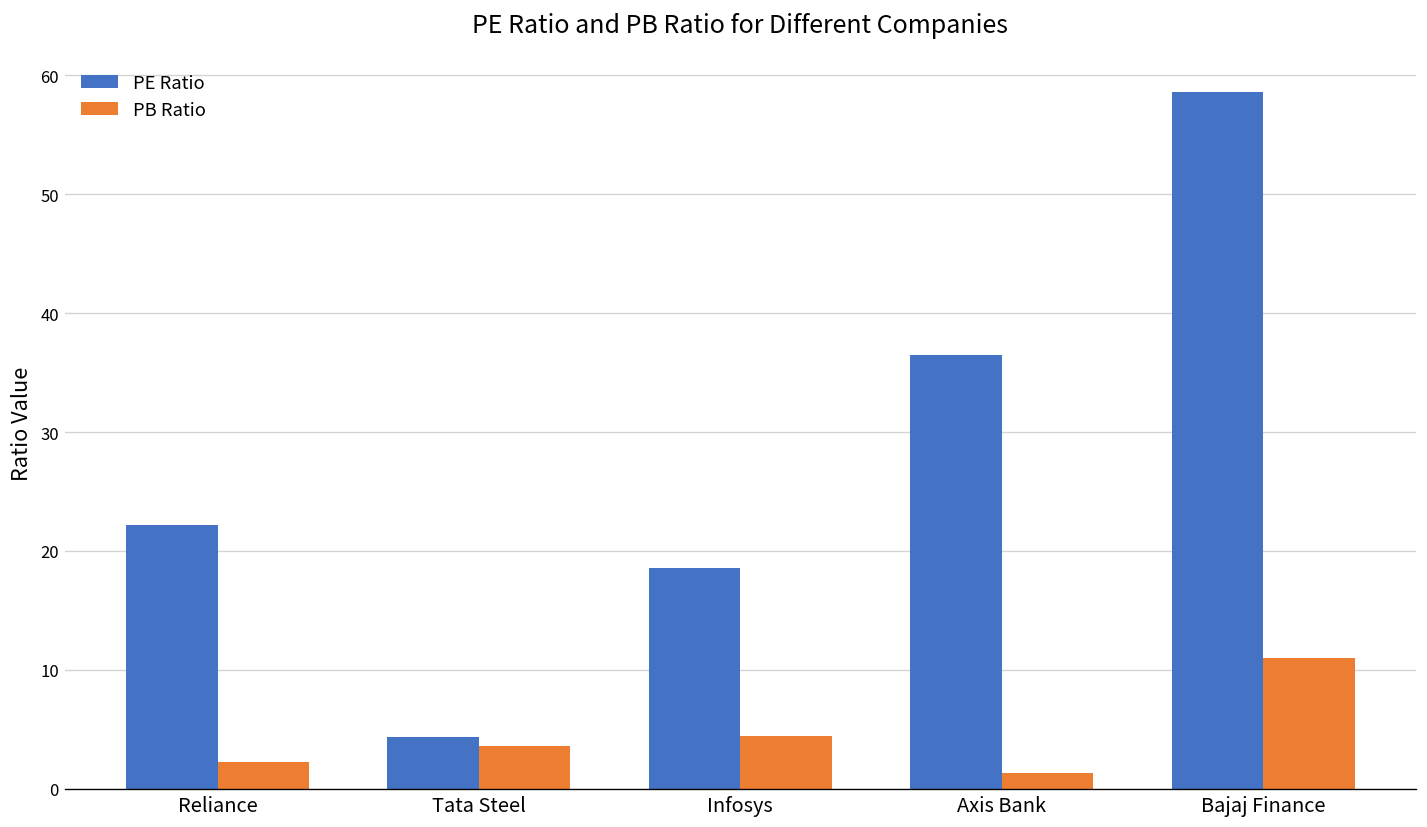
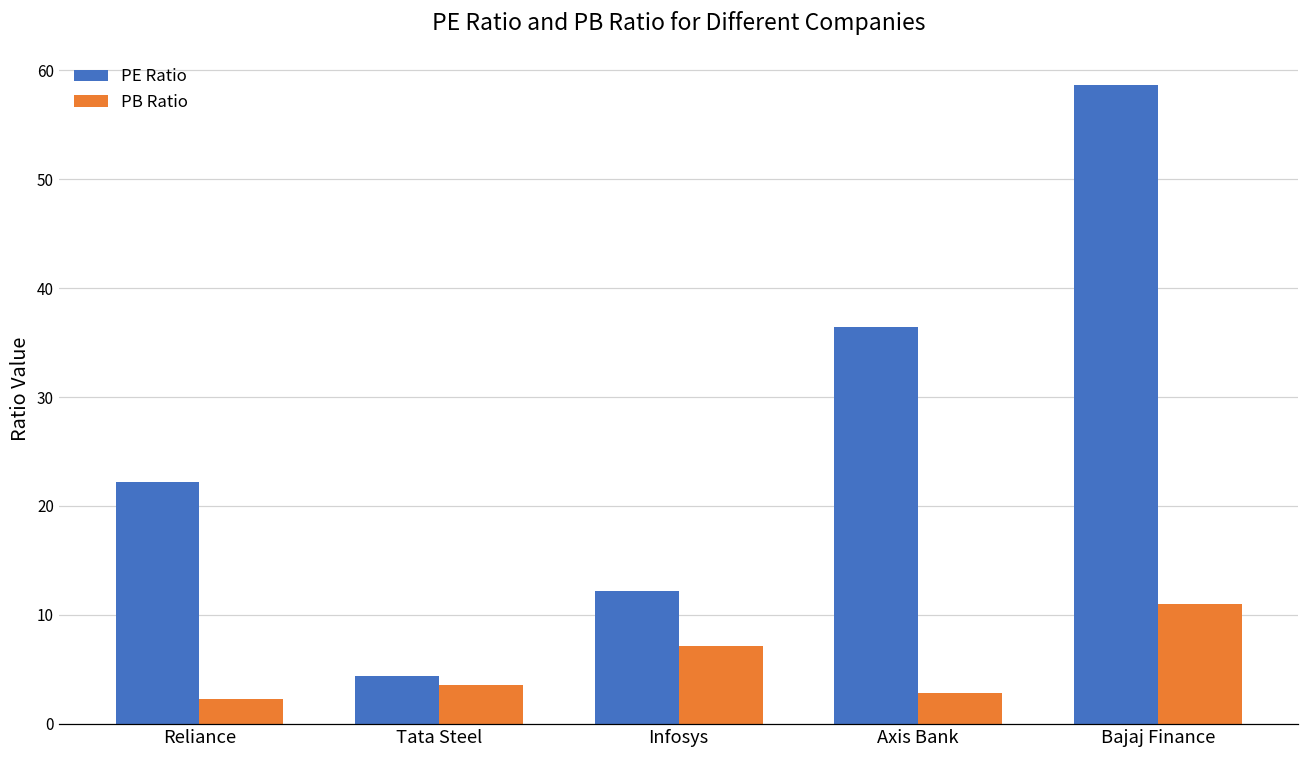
PE Ratio, Infosys: 19 -> 12
PB Ratio, Infosys: 4 -> 7
PB Ratio, Axis Bank: 1 -> 3
